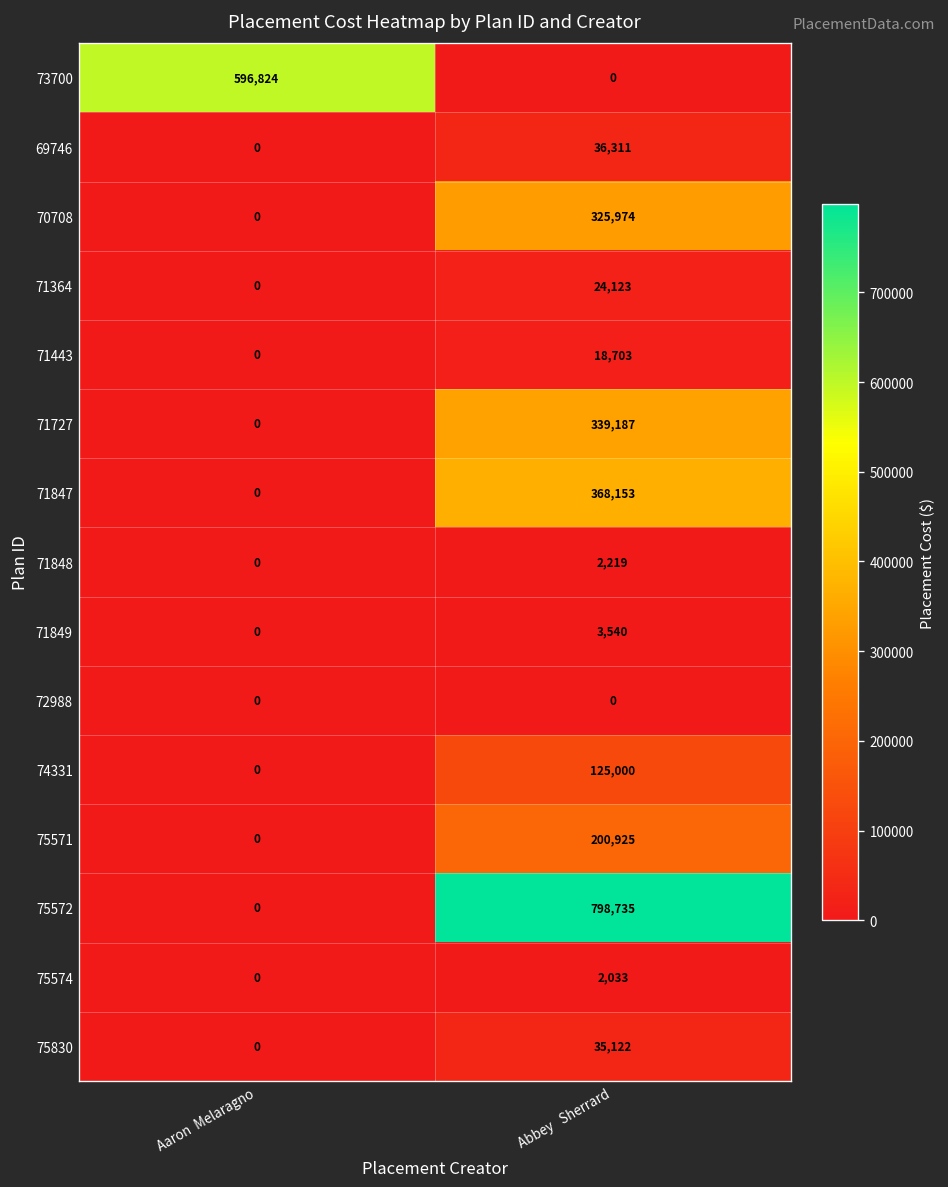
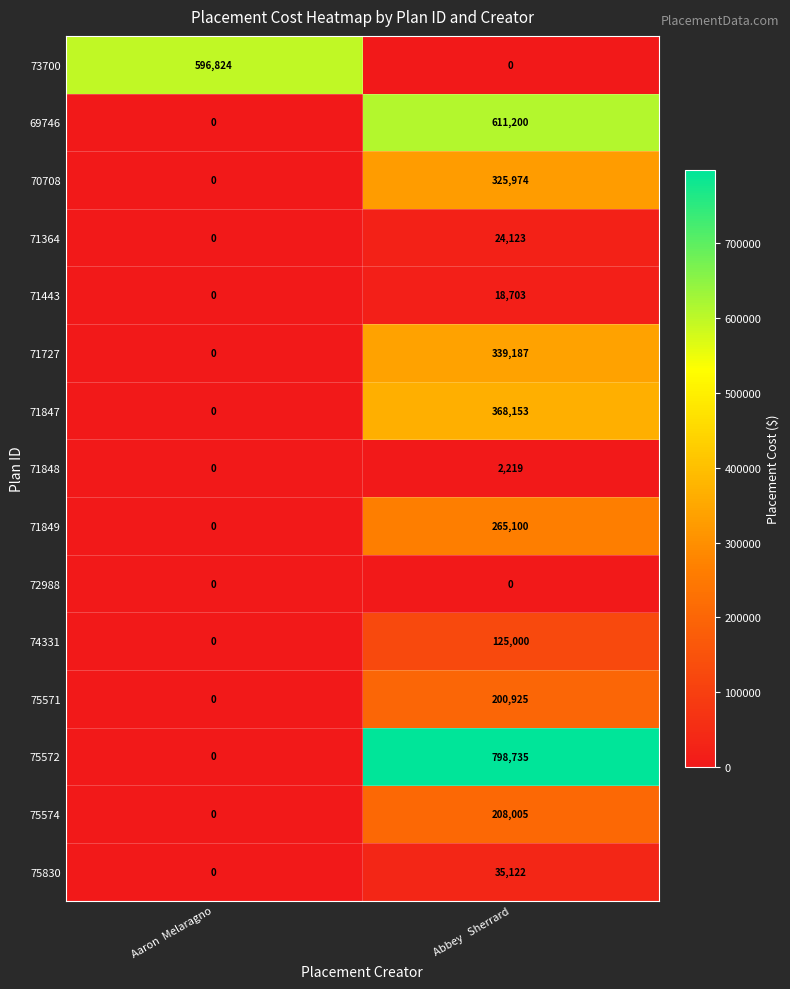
69746, Abbey Sherrard: 36,311 -> 611,200
71849, Abbey Sherrard: 3,540 -> 265,100
75574, Abbey Sherrard: 2,033 -> 208,005
